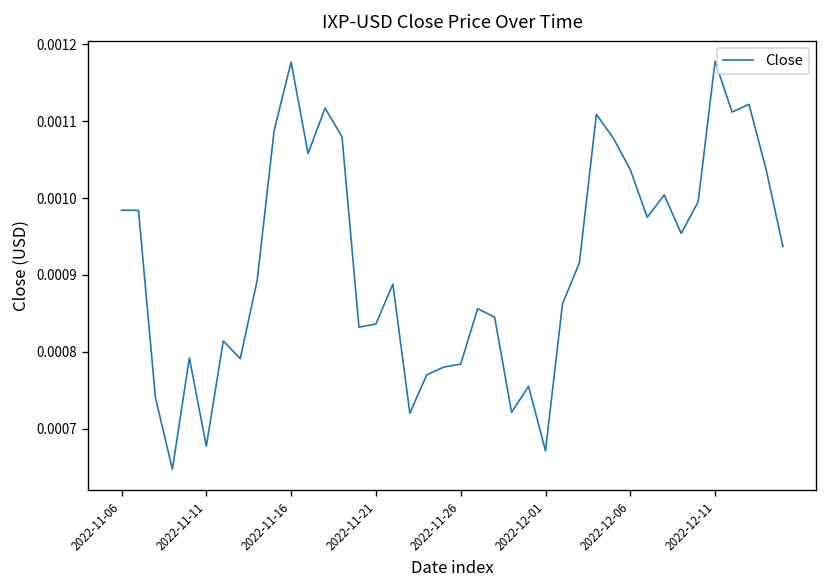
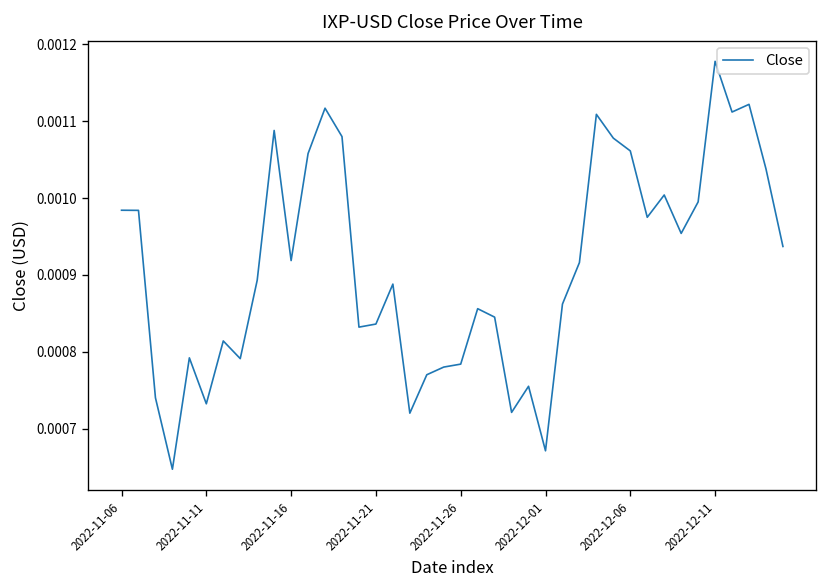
2022-11-11: 0.00068 -> 0.00073
2022-11-16: 0.00118 -> 0.00092
2022-12-06: 0.00104 -> 0.00106
